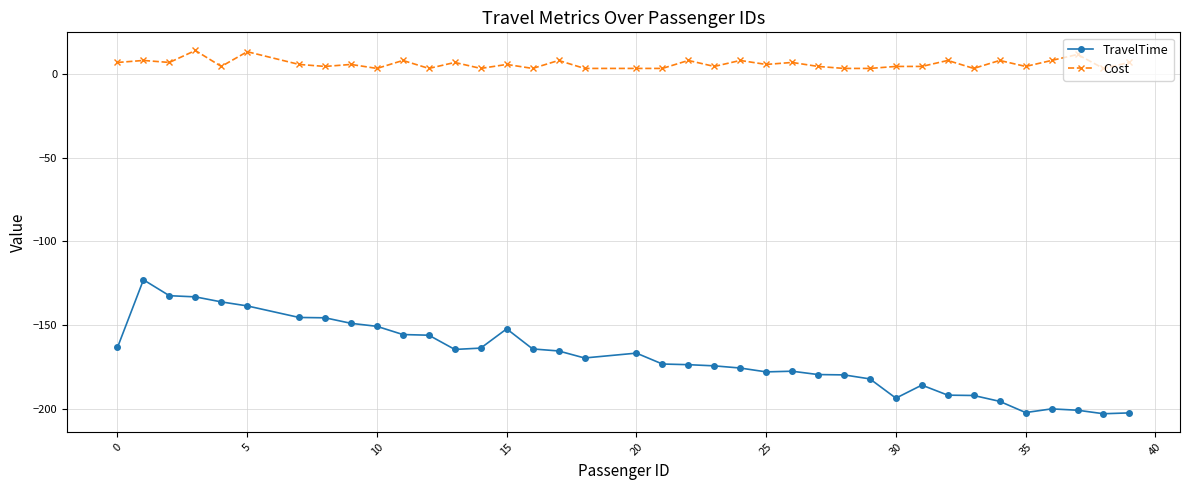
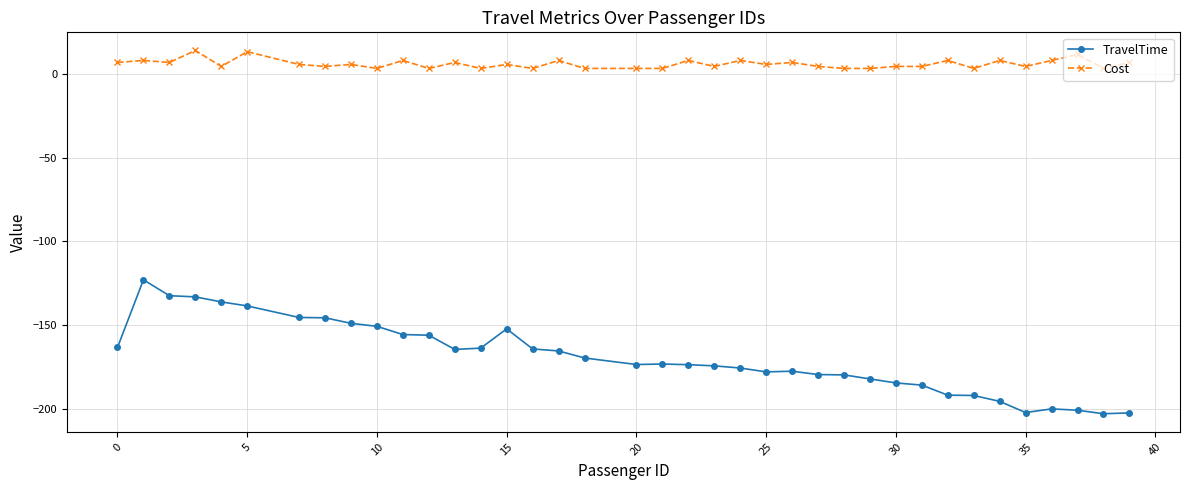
TravelTime, 20: -167 -> -174
TravelTime, 30: -194 -> -185
